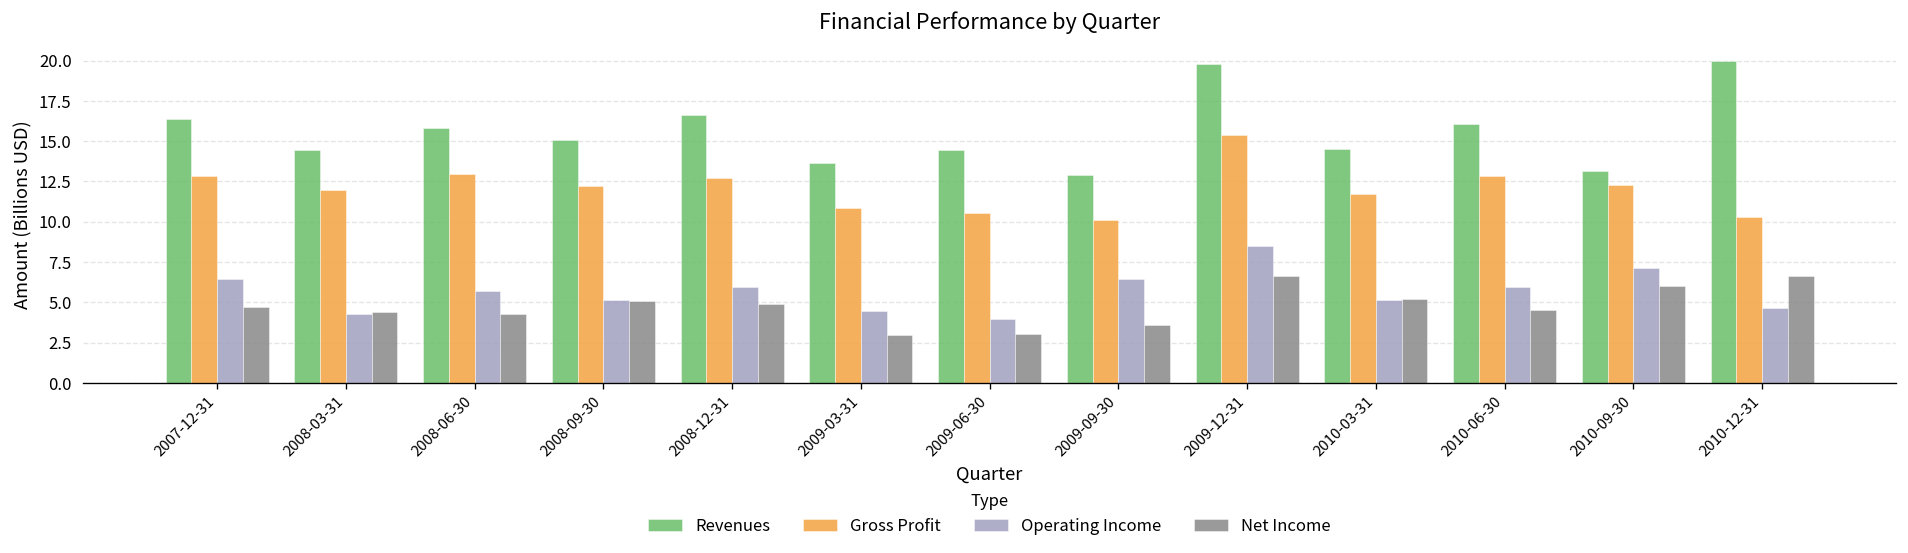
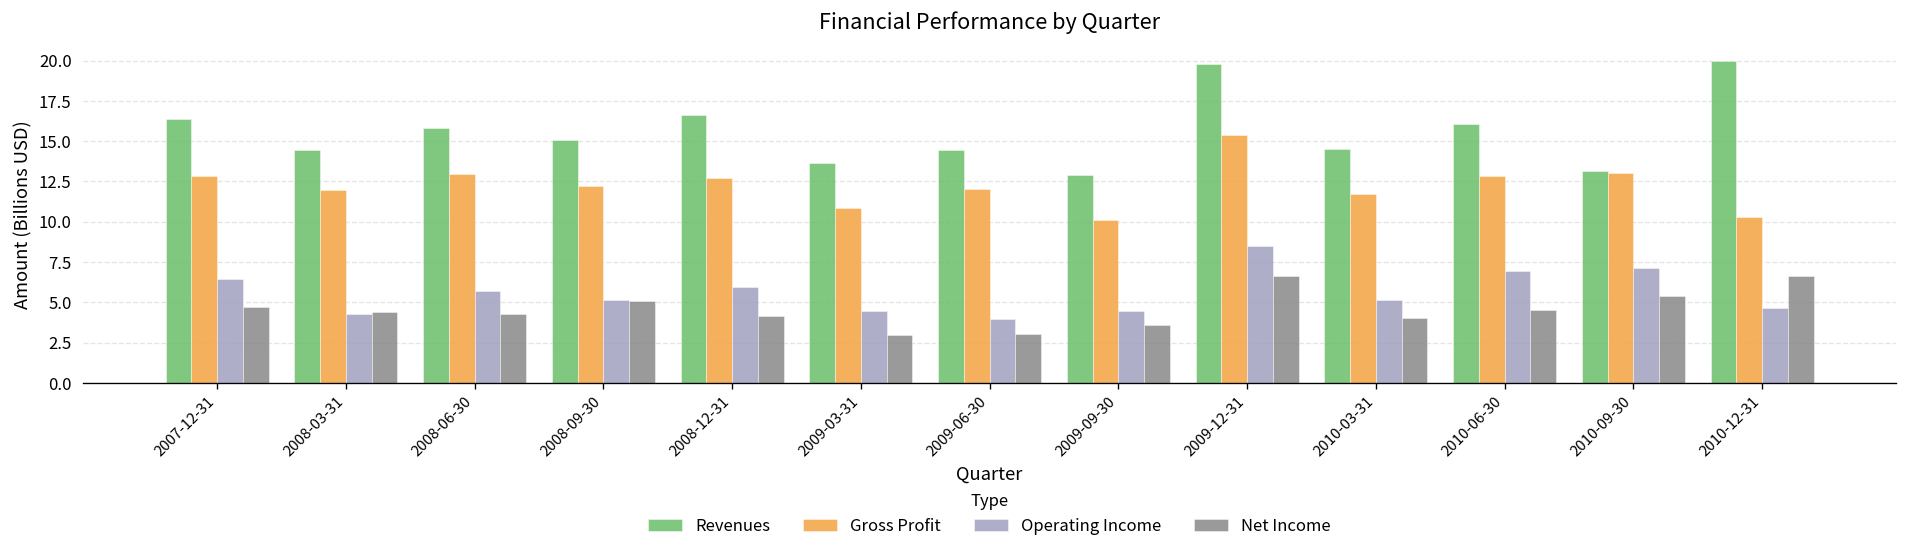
Net Income, 2008-12-31: 4.9 -> 4.2
Gross Profit, 2009-06-30: 10.5 -> 12.0
Operating Income, 2009-09-30: 6.5 -> 4.5
Net Income, 2010-03-31: 5.2 -> 4.0
Operating Income, 2010-06-30: 5.9 -> 7.0
Gross Profit, 2010-09-30: 12.3 -> 13.1
Net Income, 2010-09-30: 6.0 -> 5.4
